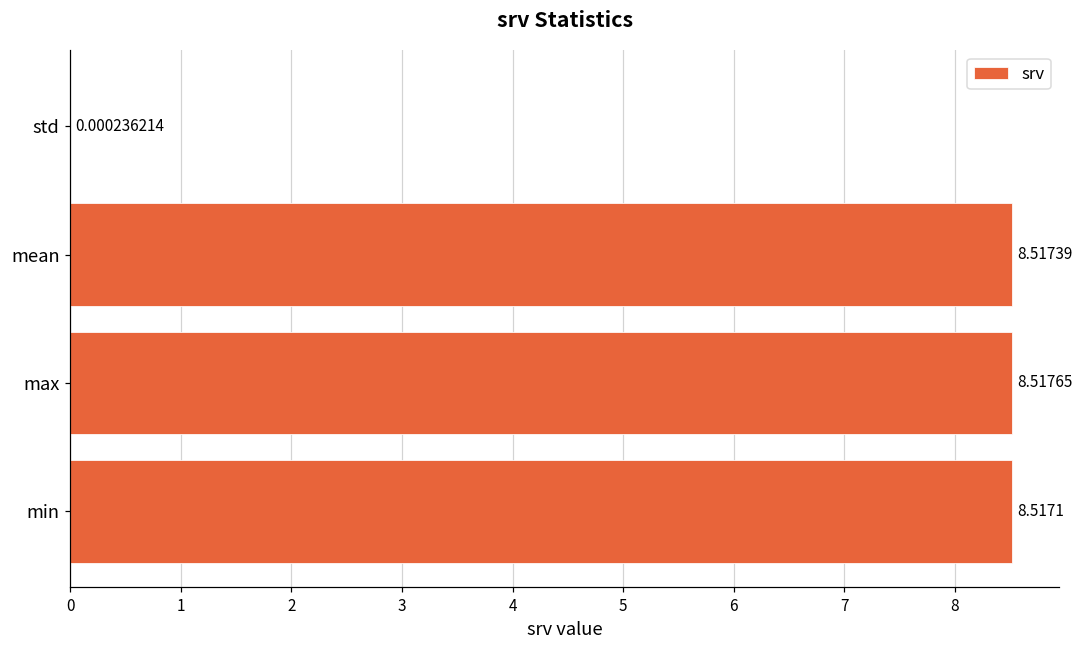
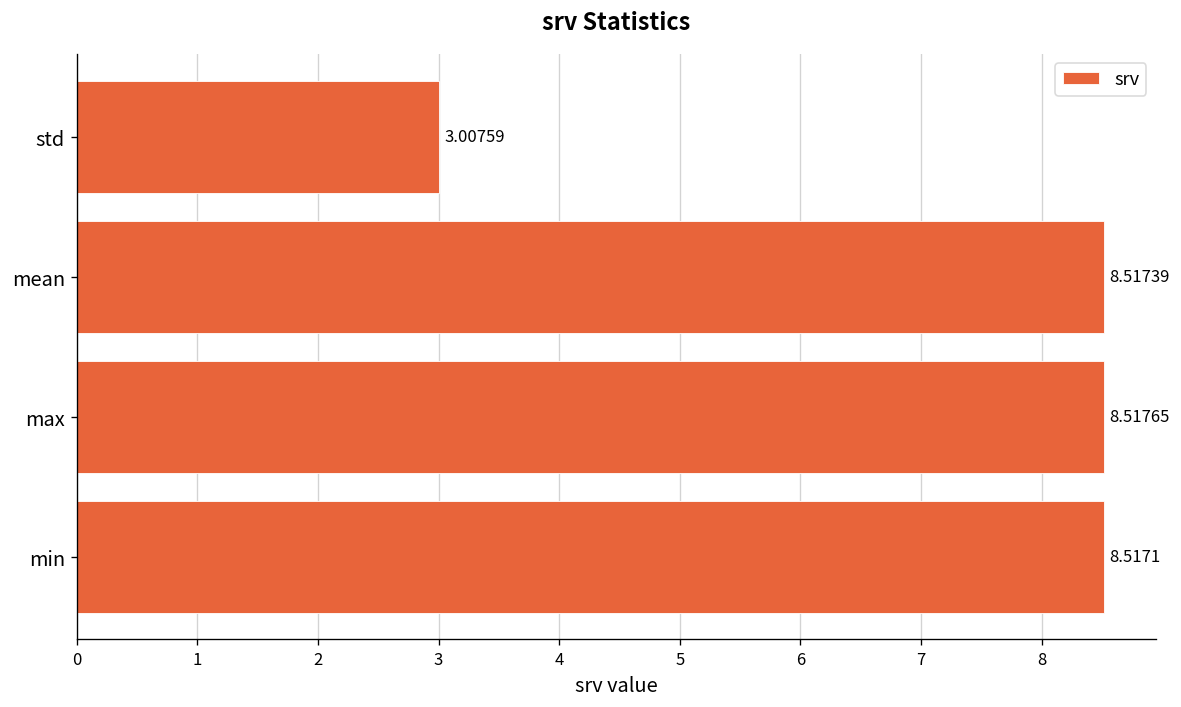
std: 0.000236214 -> 3.00759
